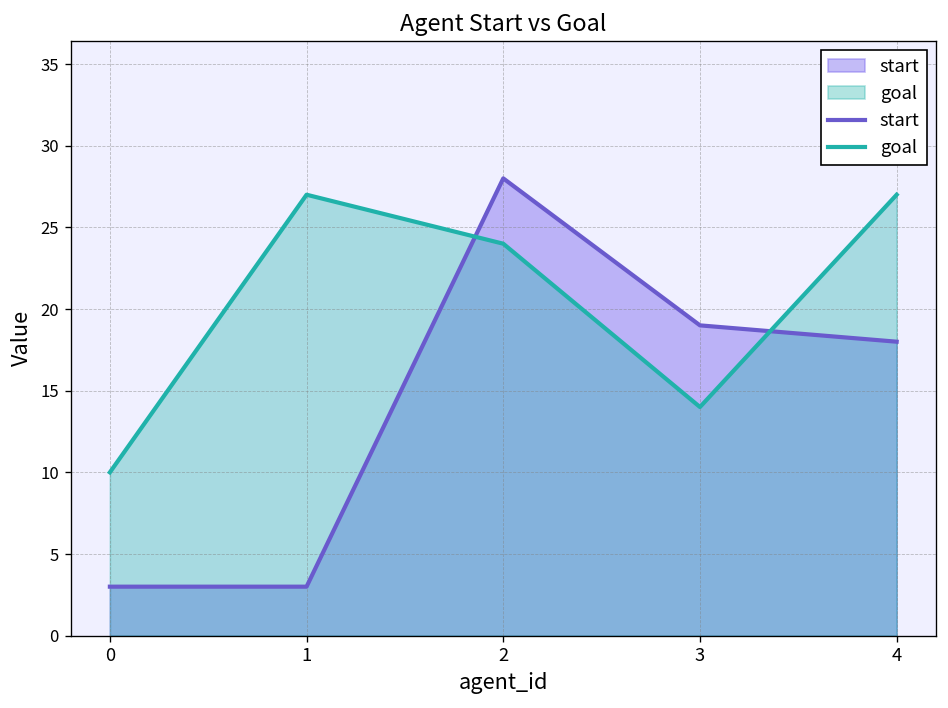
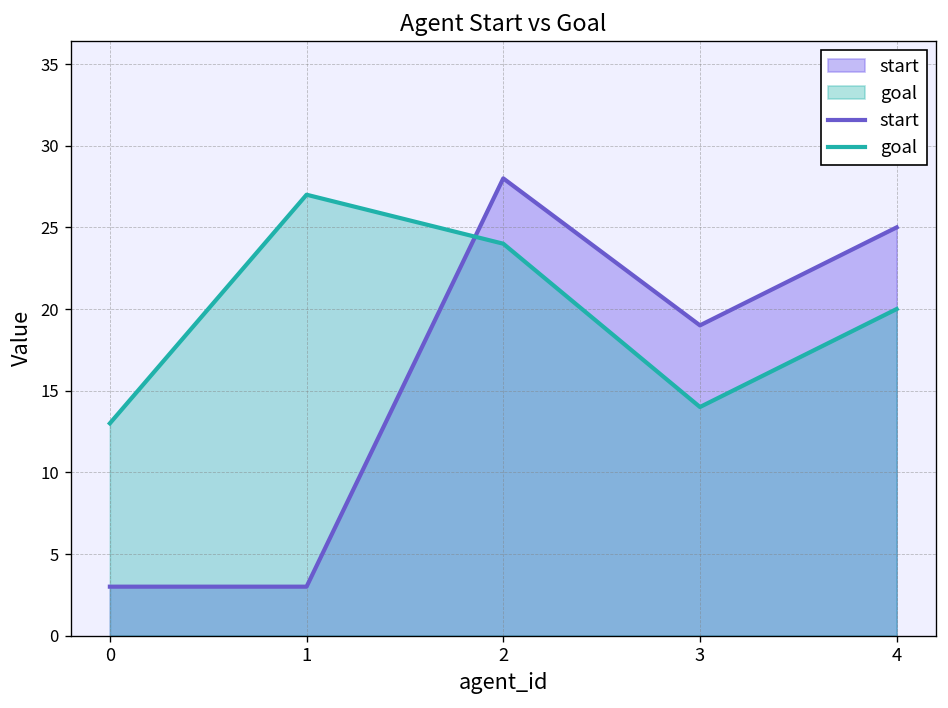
goal, 0: 10 -> 13
start, 4: 18 -> 25
goal, 4: 27 -> 20
